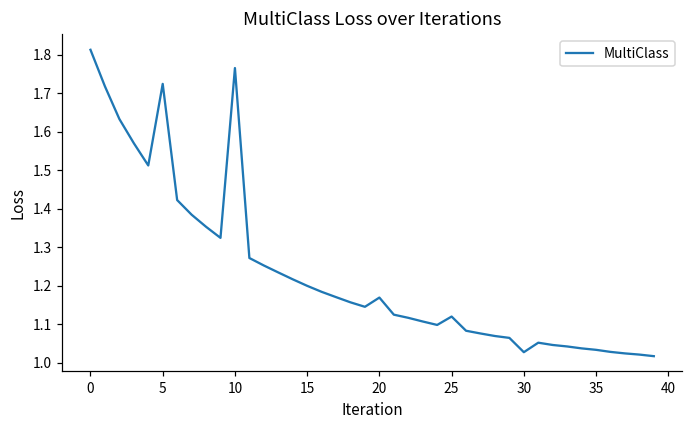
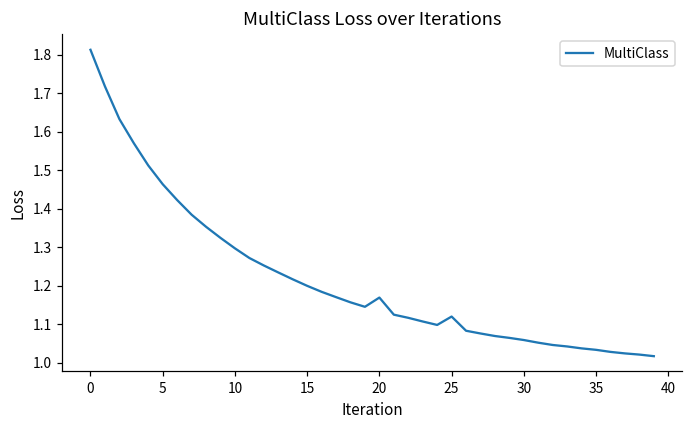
5: 1.72 -> 1.46
10: 1.76 -> 1.30
30: 1.03 -> 1.06
